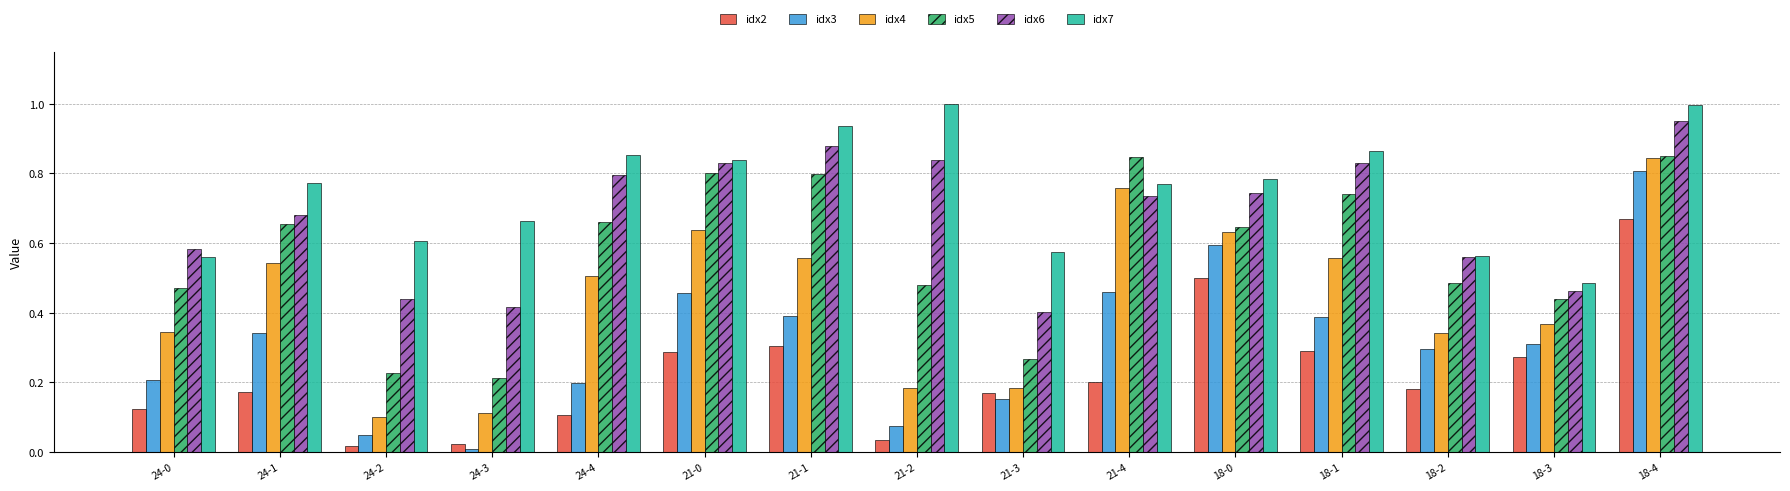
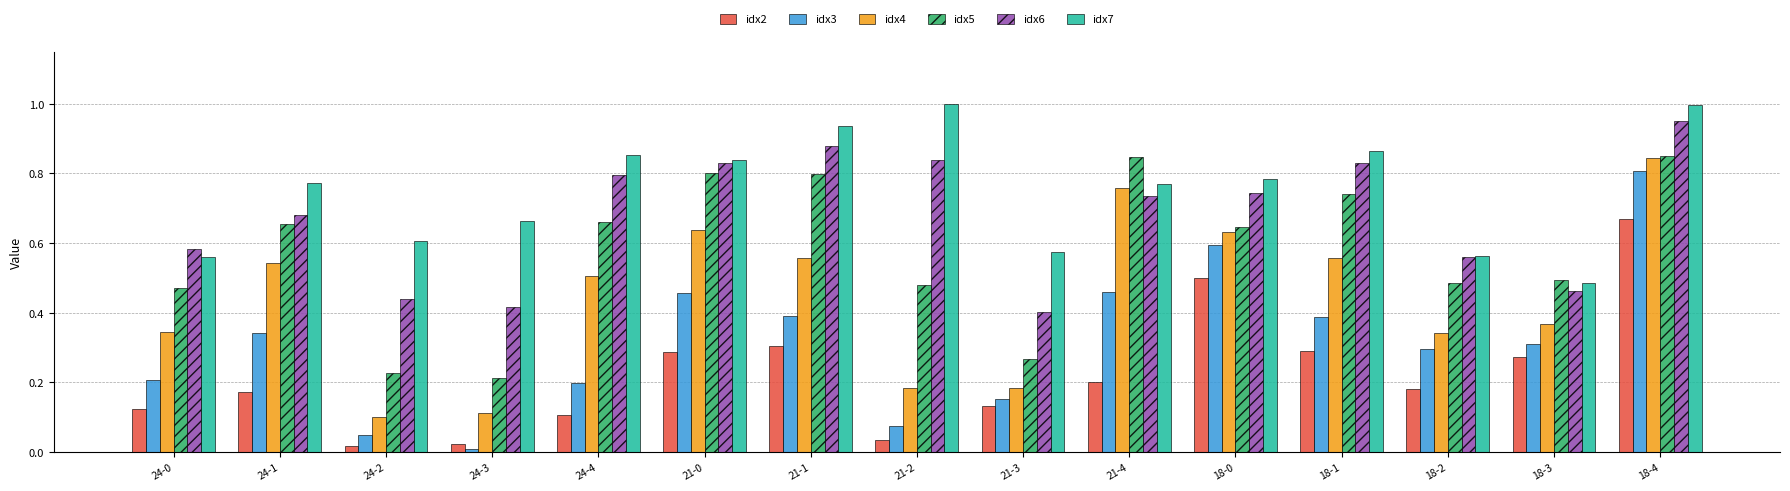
idx2, 21-3: 0.17 -> 0.13
idx5, 18-3: 0.44 -> 0.50
